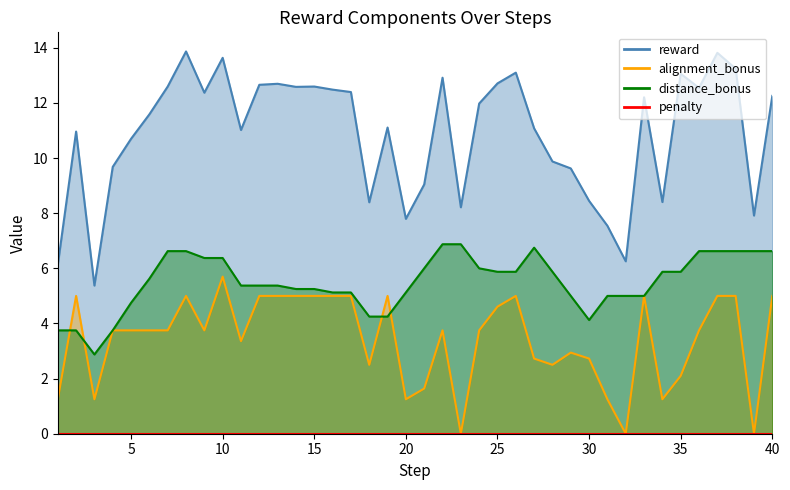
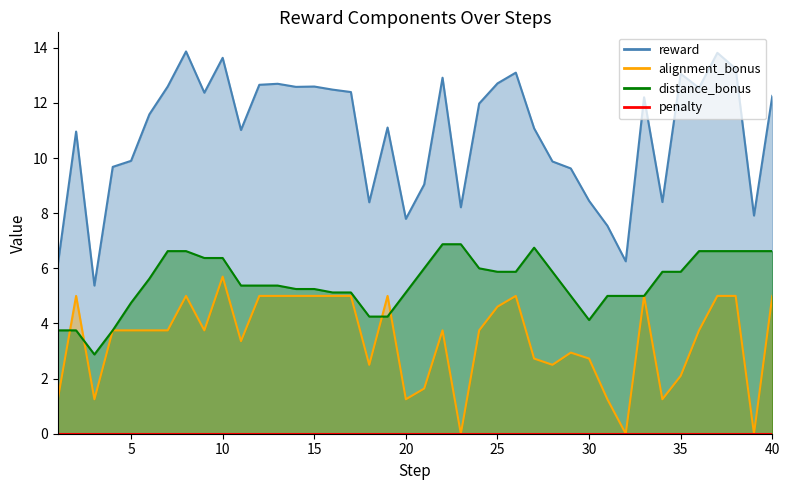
reward, 5: 10.7 -> 9.9
